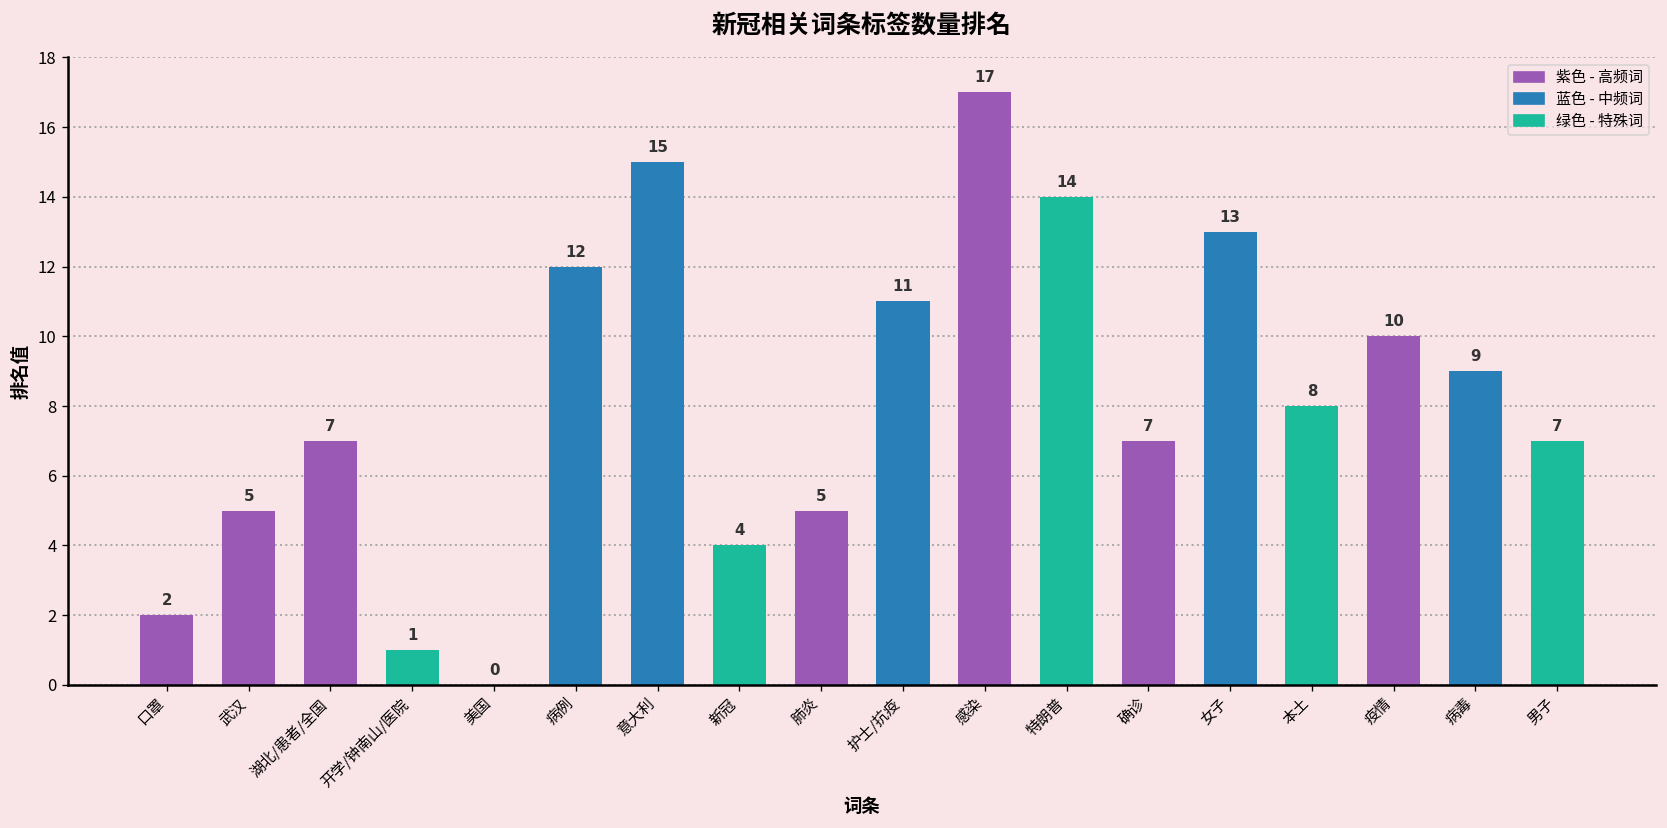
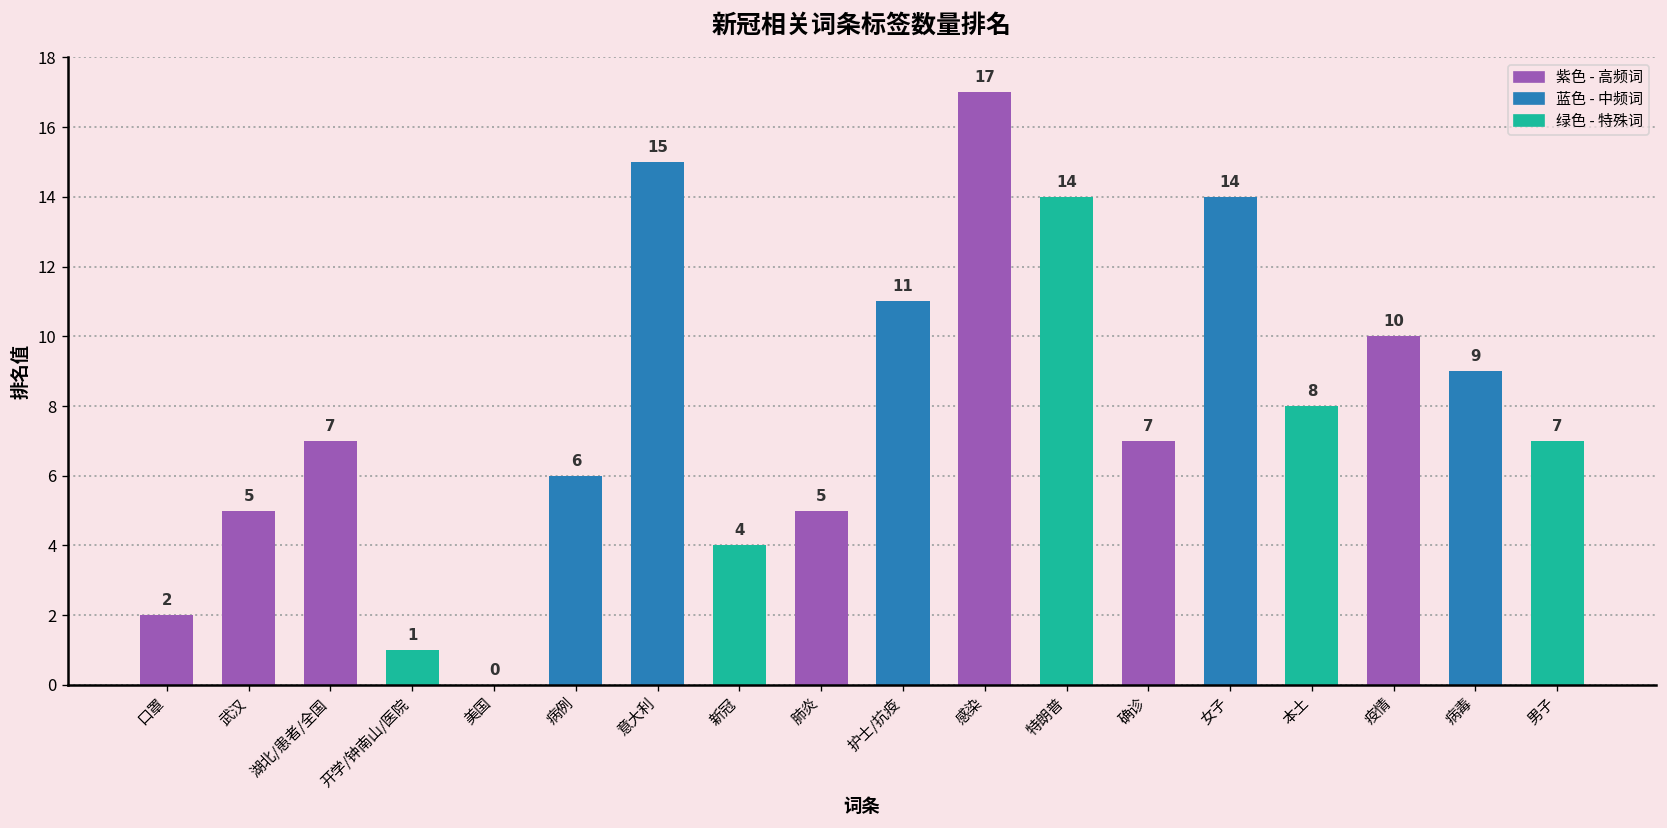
病例: 12 -> 6
女子: 13 -> 14
